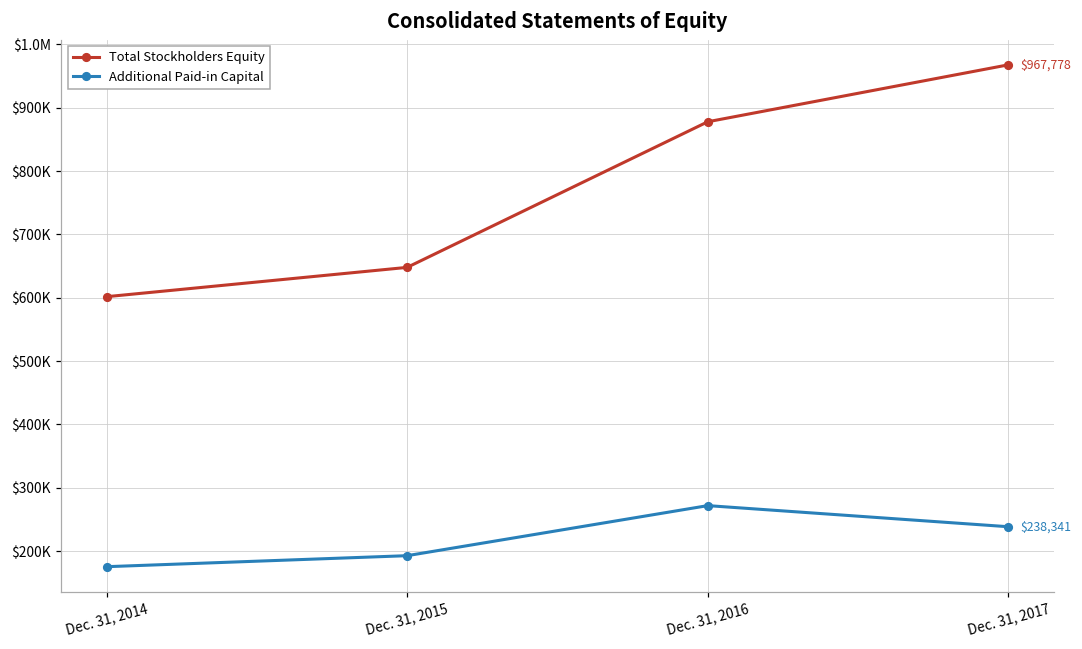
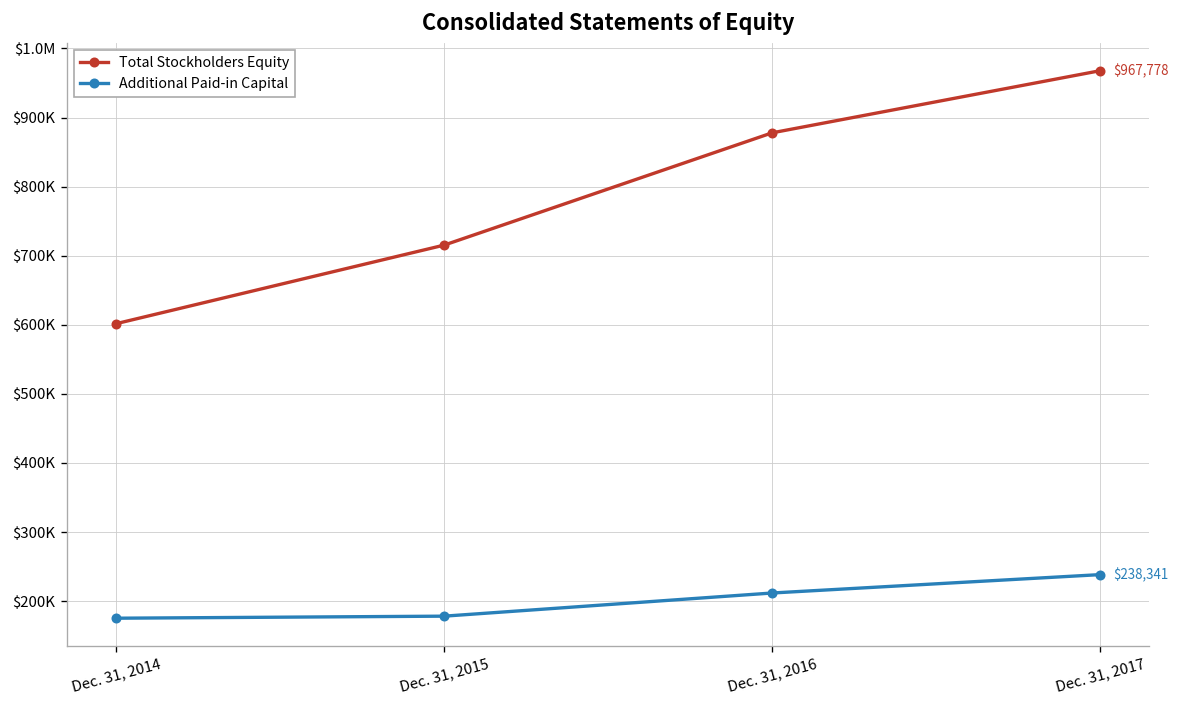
Total Stockholders Equity, Dec. 31, 2015: $650000 -> $720000
Additional Paid-in Capital, Dec. 31, 2015: $190000 -> $180000
Additional Paid-in Capital, Dec. 31, 2016: $270000 -> $210000
